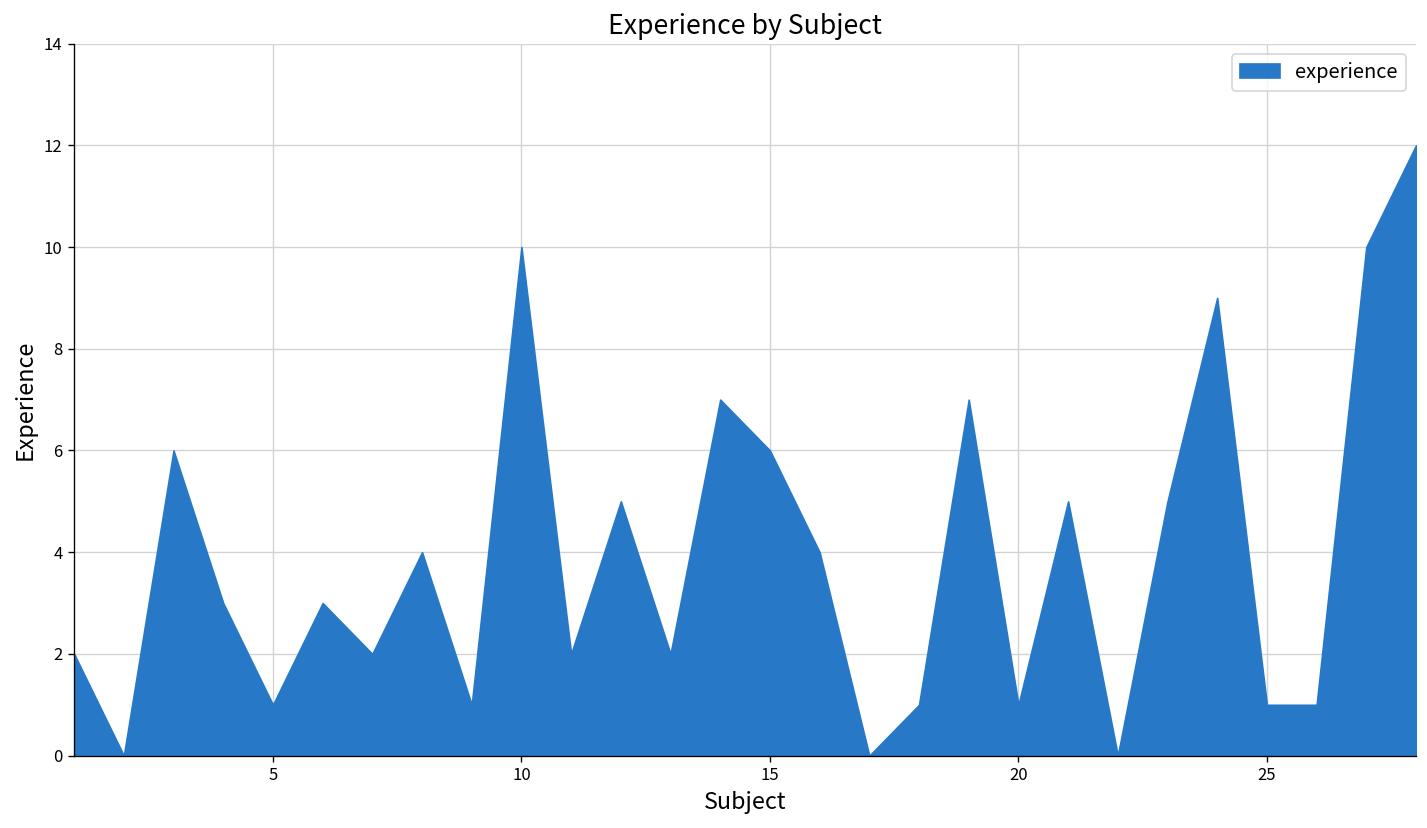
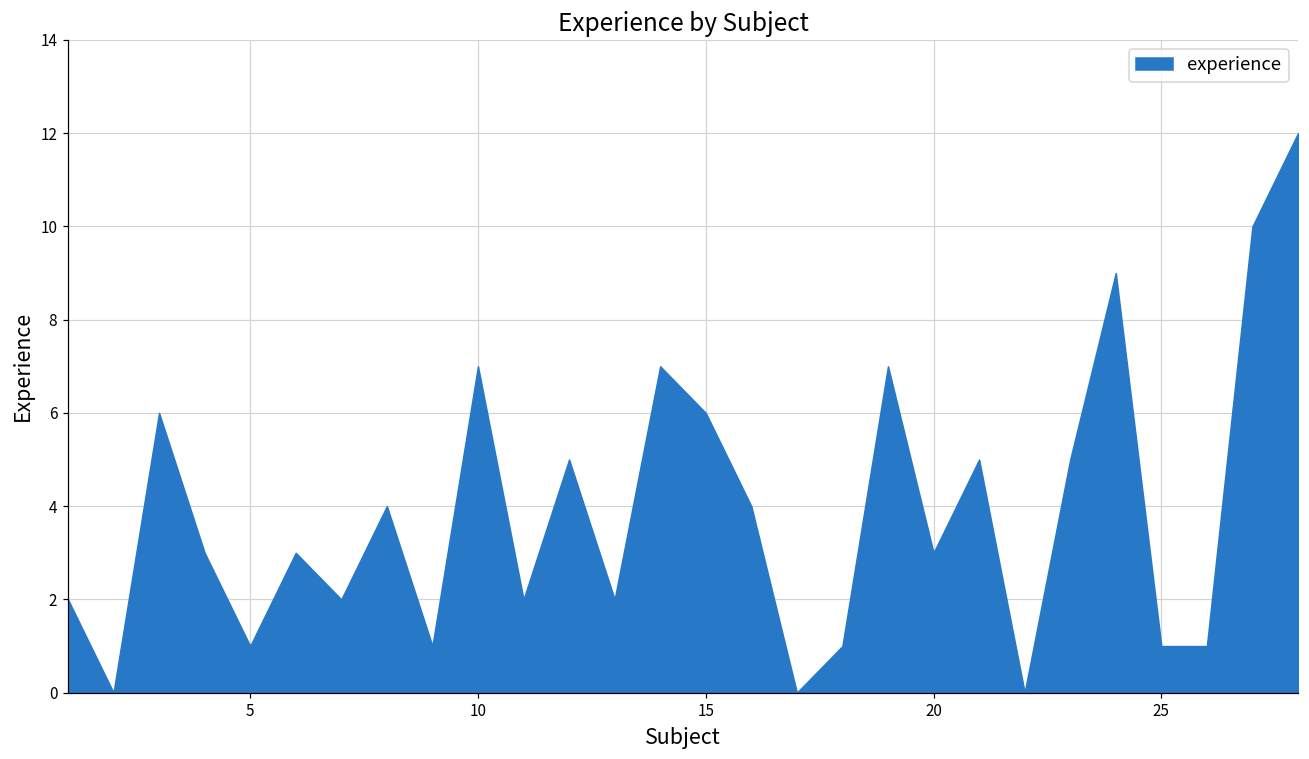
10: 10 -> 7
20: 1 -> 3
